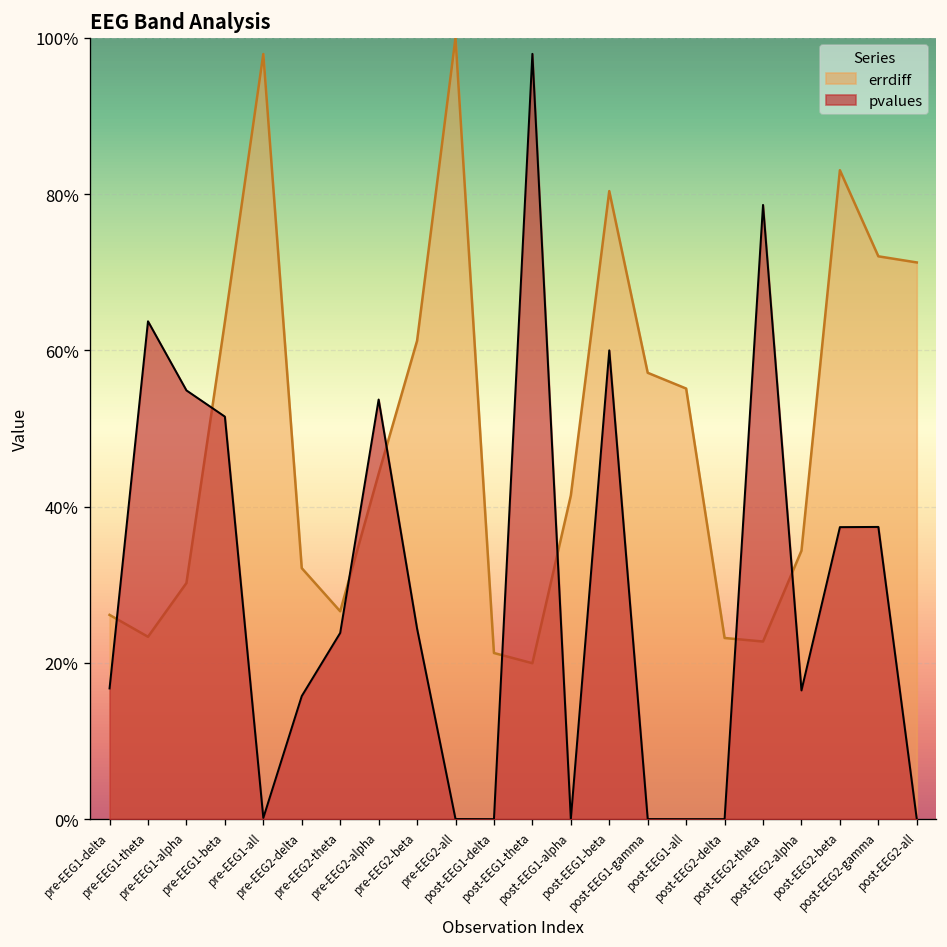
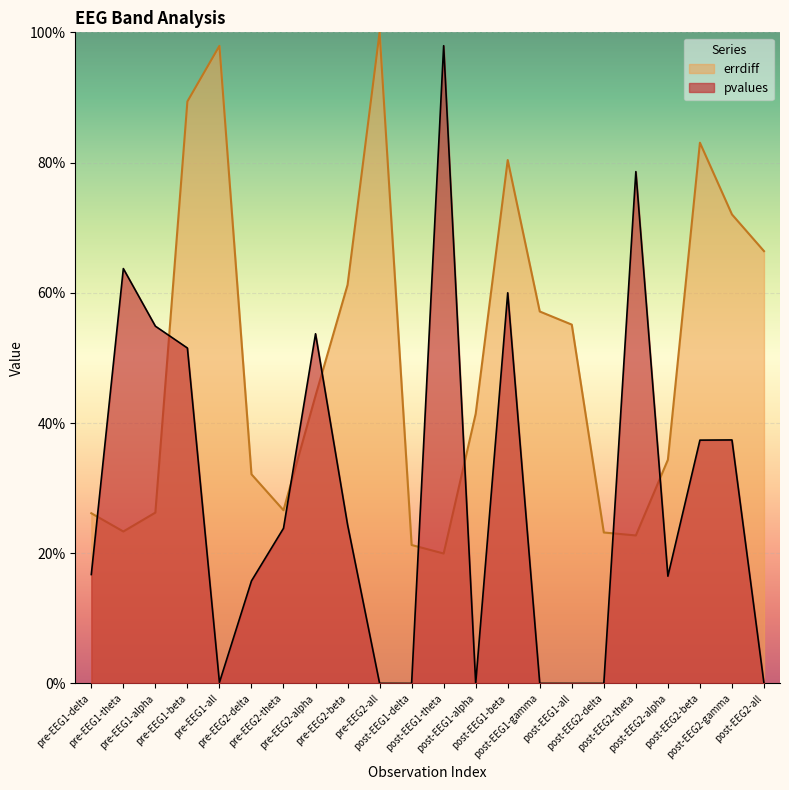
errdiff, pre-EEG1-alpha: 30% -> 26%
errdiff, pre-EEG1-beta: 64% -> 89%
errdiff, post-EEG2-all: 71% -> 66%
